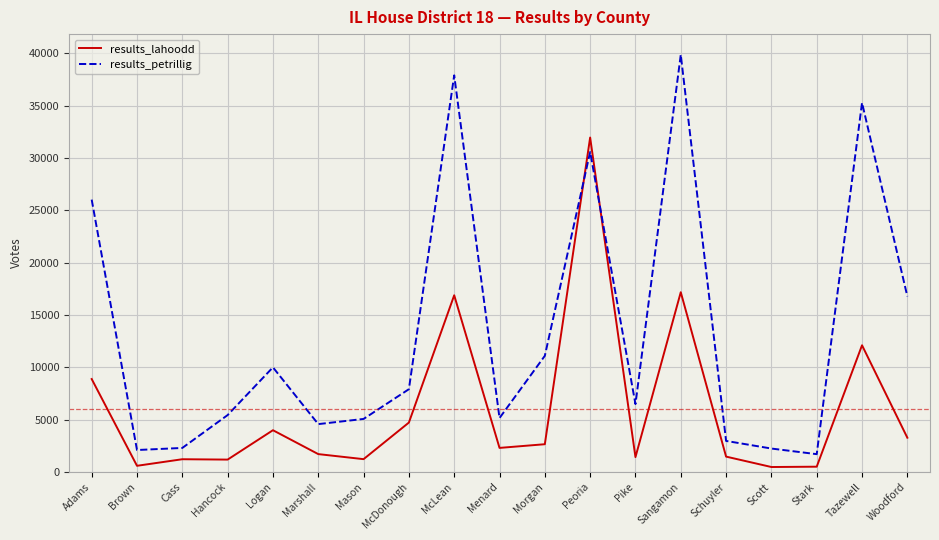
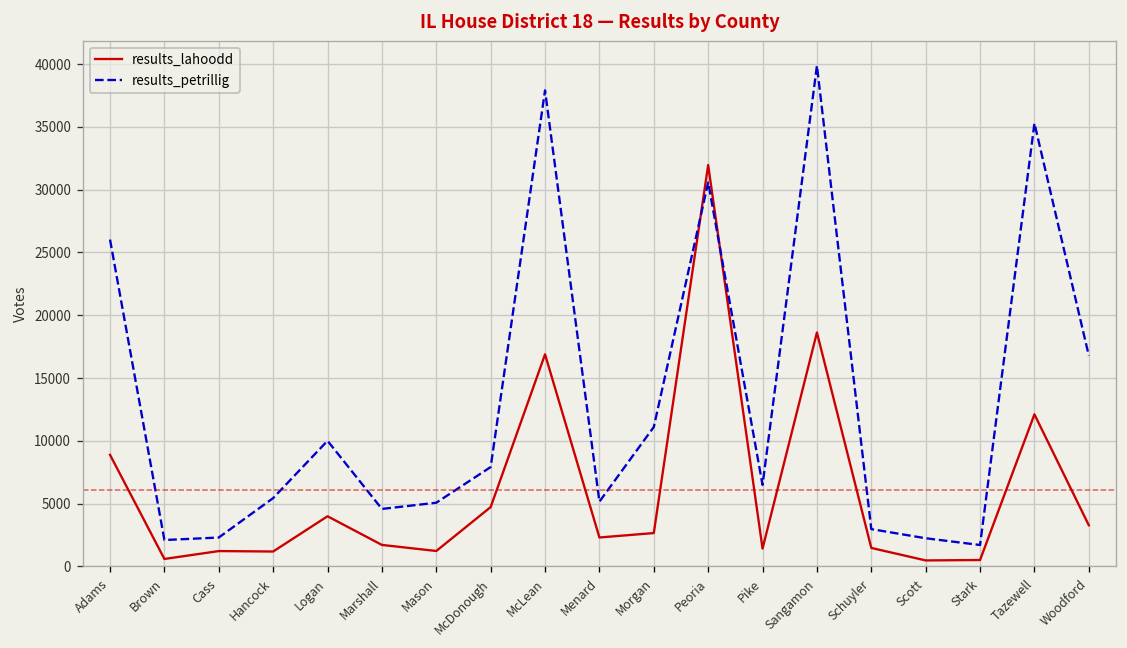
results_lahoodd, Sangamon: 17200 -> 18600
